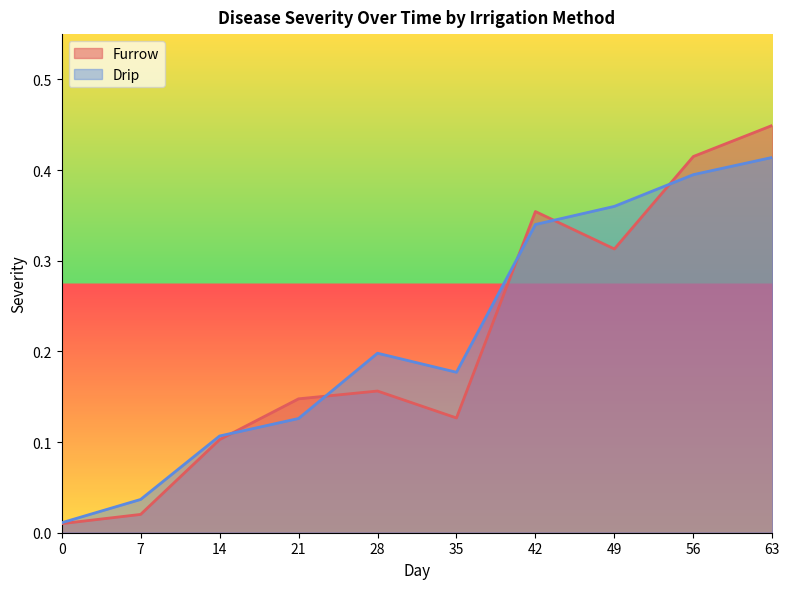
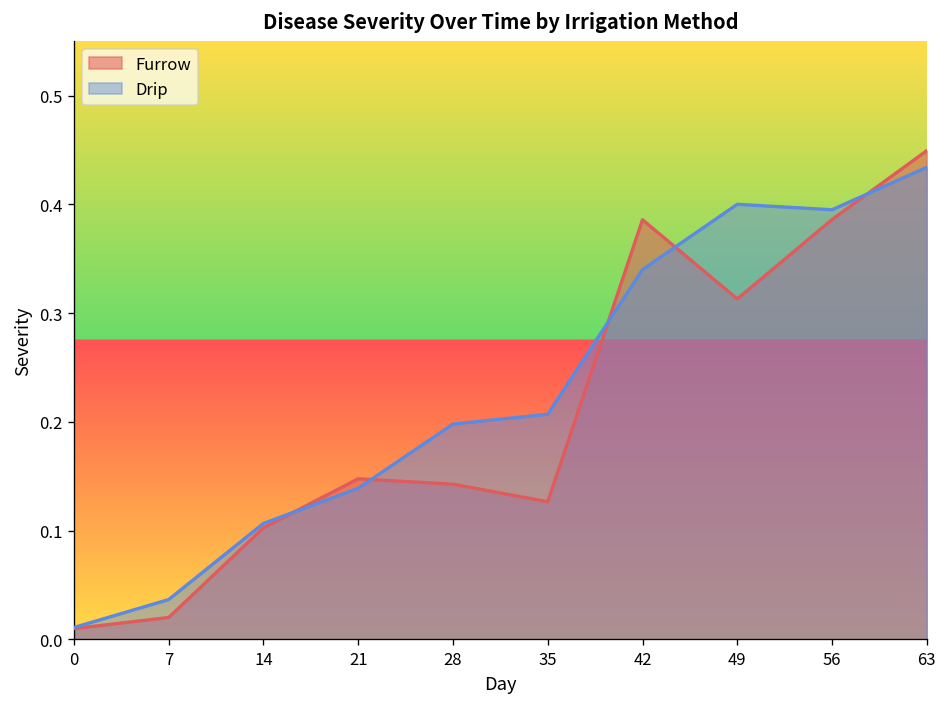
Drip, 21: 0.13 -> 0.14
Furrow, 28: 0.16 -> 0.14
Drip, 35: 0.18 -> 0.21
Furrow, 42: 0.35 -> 0.39
Drip, 49: 0.36 -> 0.40
Furrow, 56: 0.42 -> 0.39
Drip, 63: 0.41 -> 0.43
